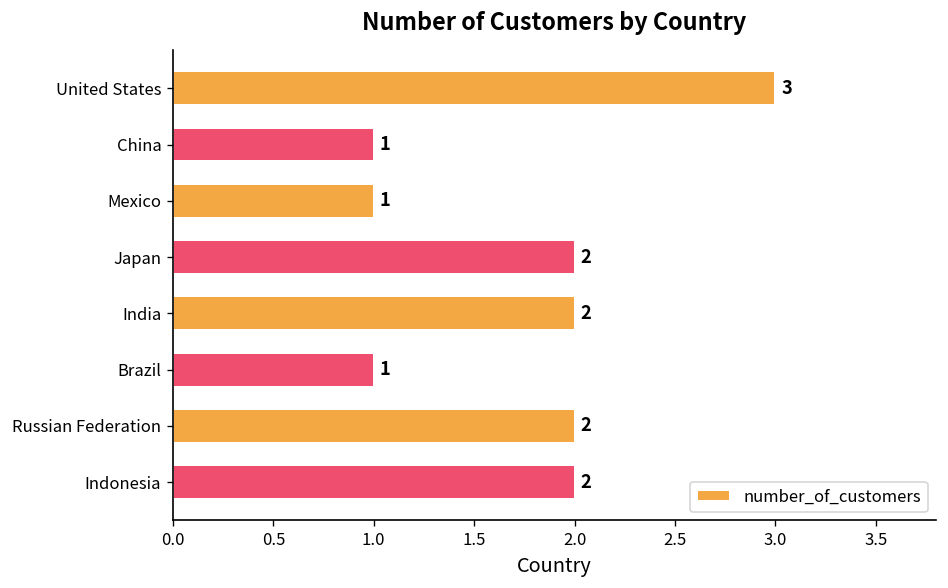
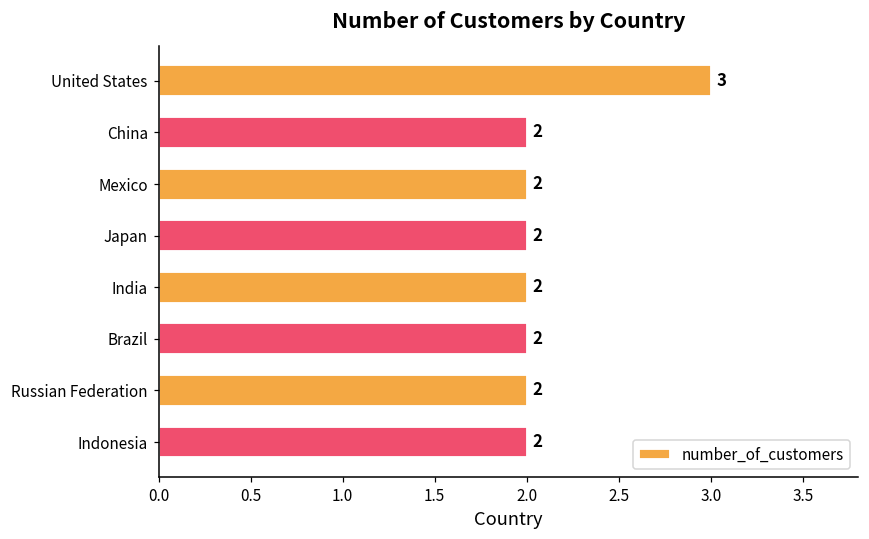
China: 1 -> 2
Mexico: 1 -> 2
Brazil: 1 -> 2
